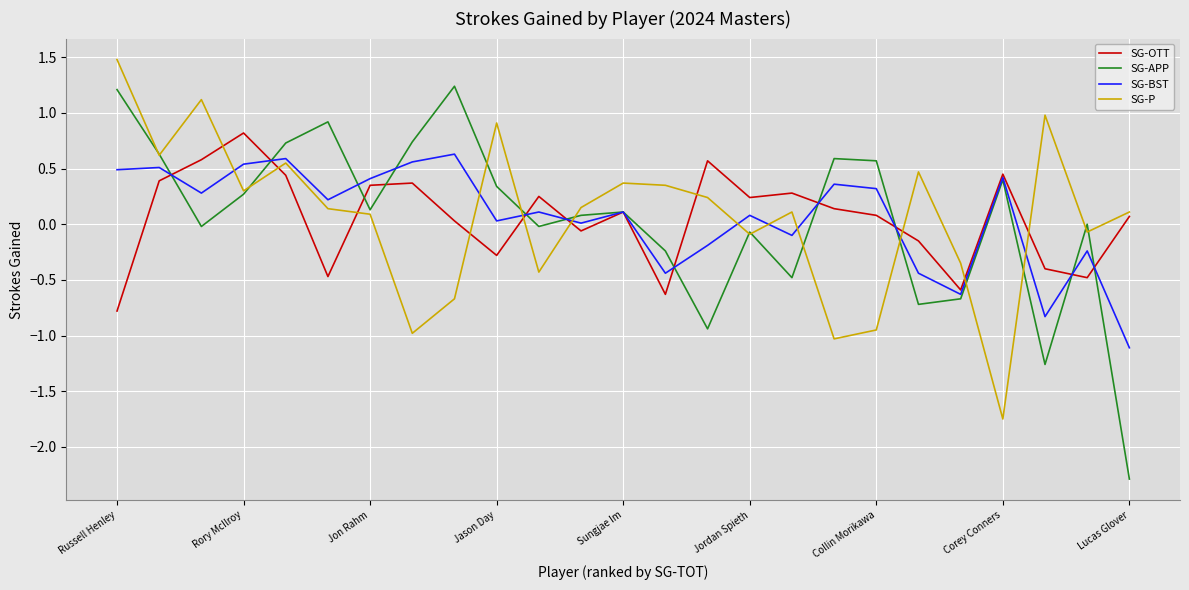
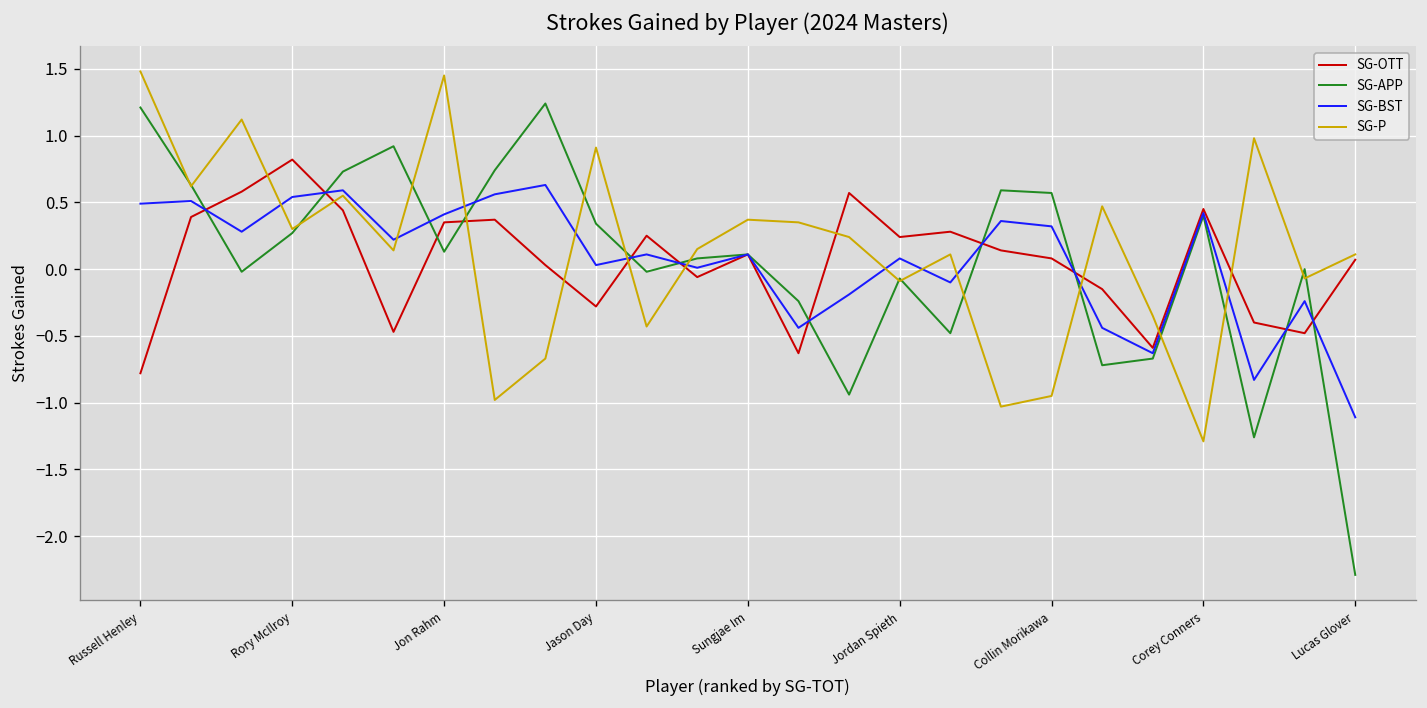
SG-P, Jon Rahm: 0.09 -> 1.45
SG-P, Corey Conners: -1.75 -> -1.29
